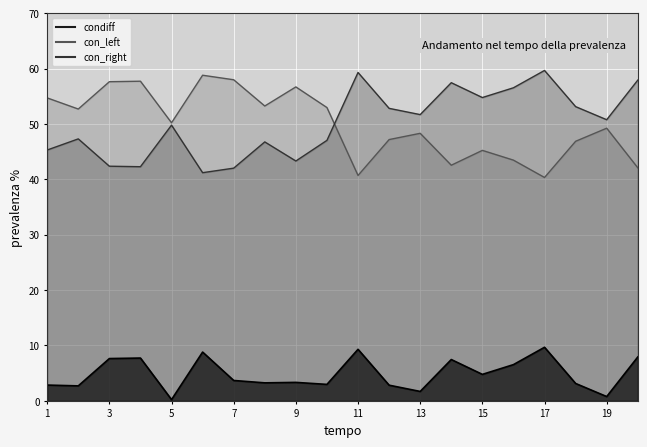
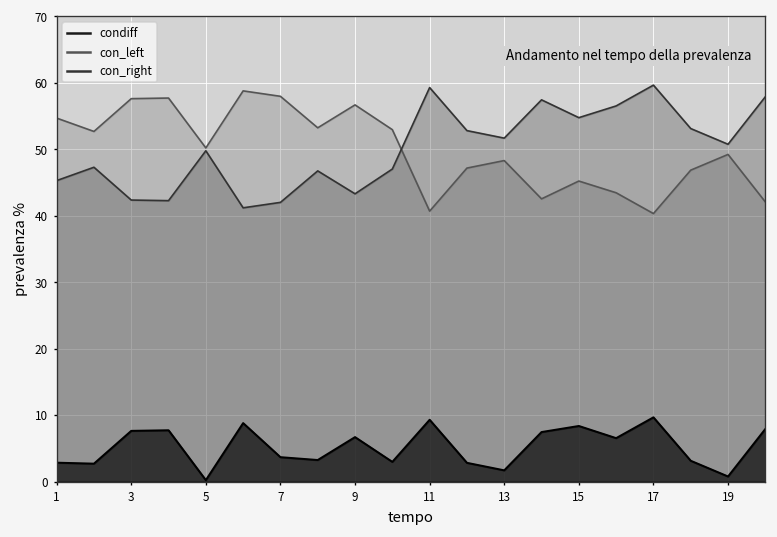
condiff, 9: 3 -> 7
condiff, 15: 5 -> 8
